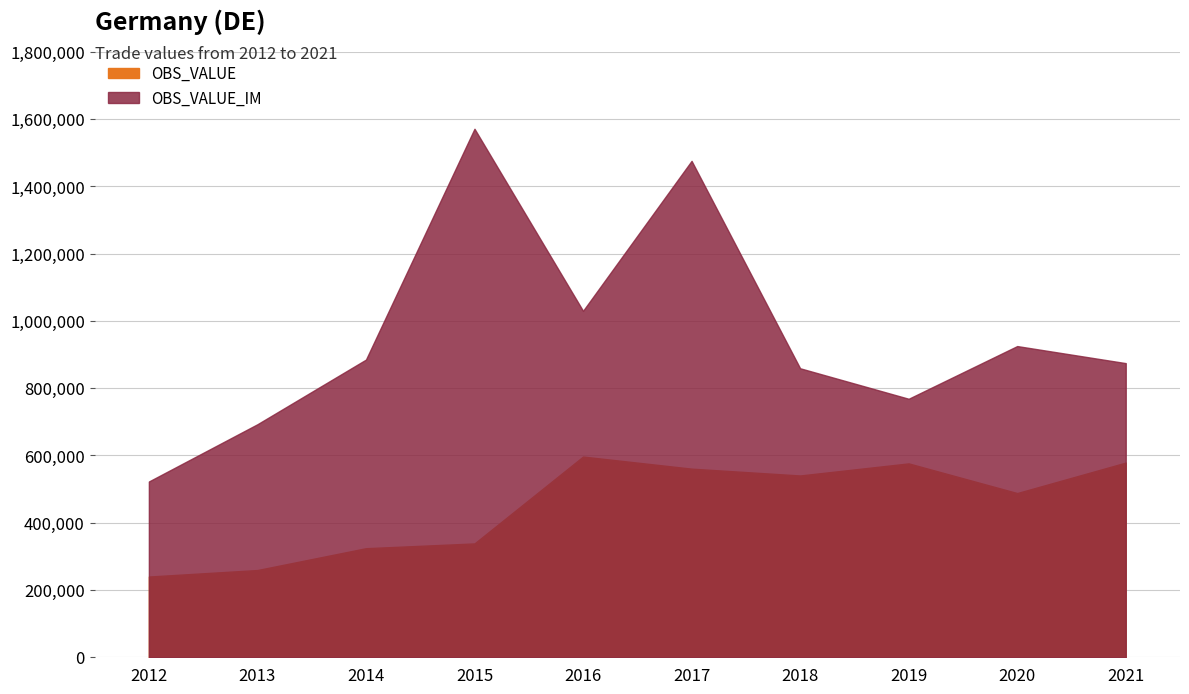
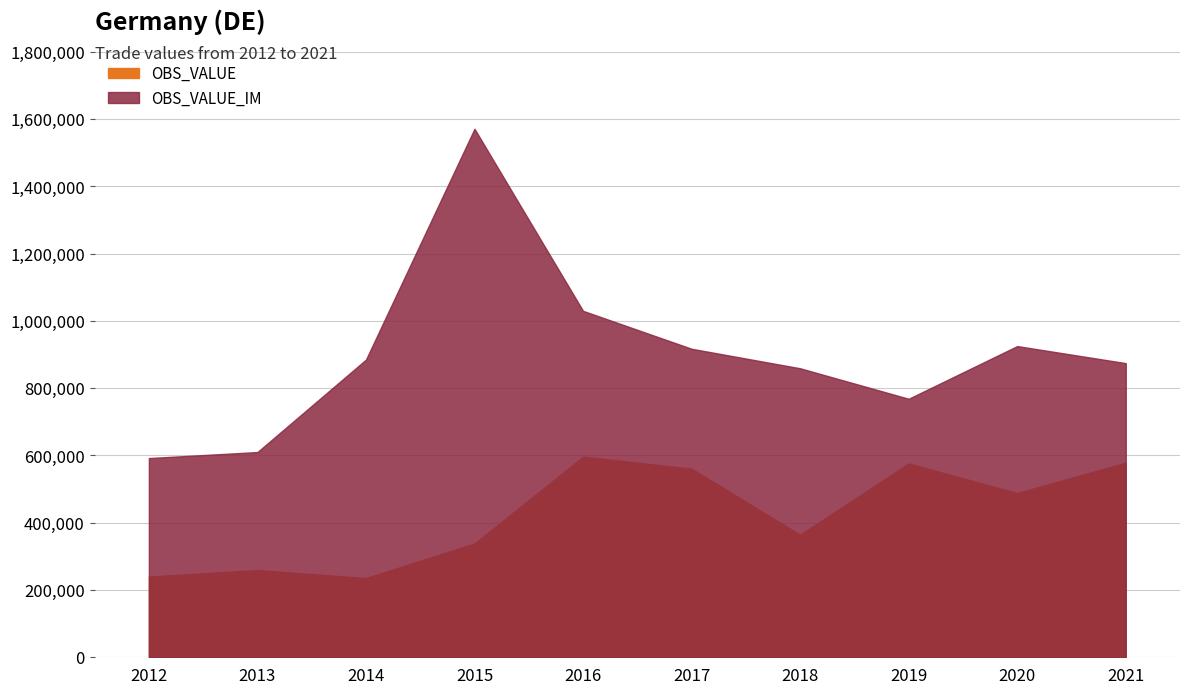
OBS_VALUE_IM, 2012: 520,000 -> 590,000
OBS_VALUE_IM, 2013: 690,000 -> 610,000
OBS_VALUE, 2014: 320,000 -> 240,000
OBS_VALUE_IM, 2017: 1,480,000 -> 920,000
OBS_VALUE, 2018: 540,000 -> 360,000
